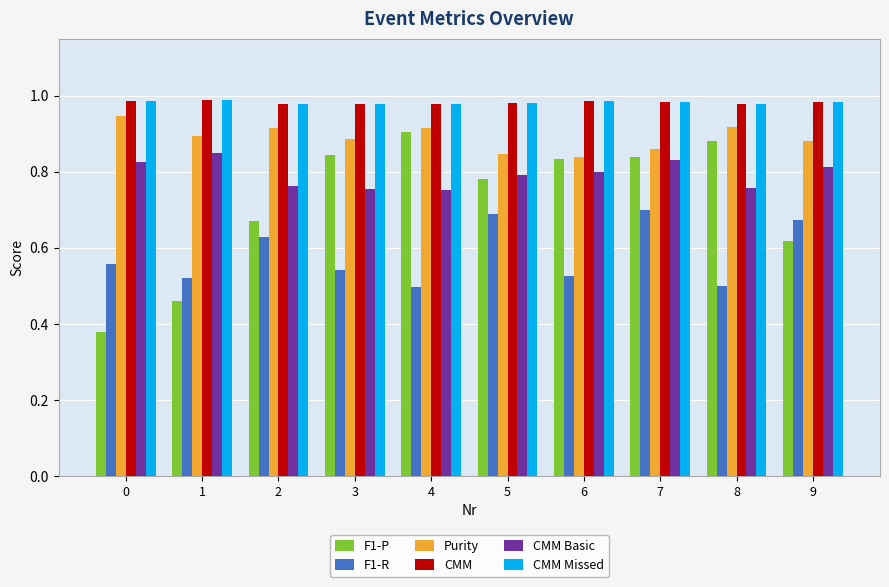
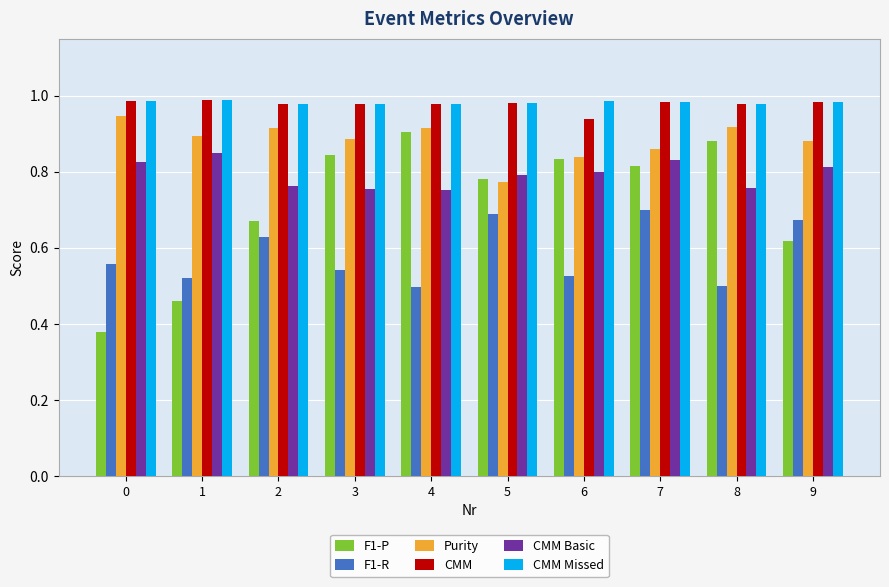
Purity, 5: 0.85 -> 0.77
CMM, 6: 0.99 -> 0.94
F1-P, 7: 0.84 -> 0.81
